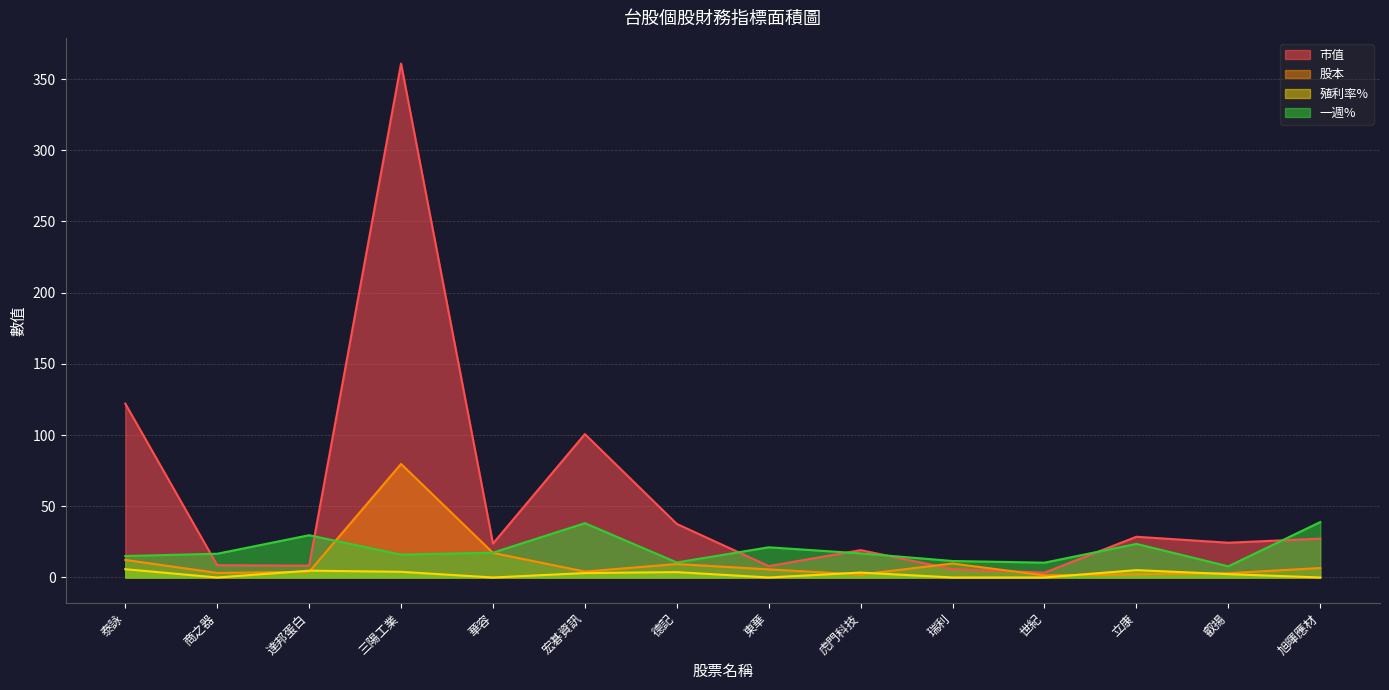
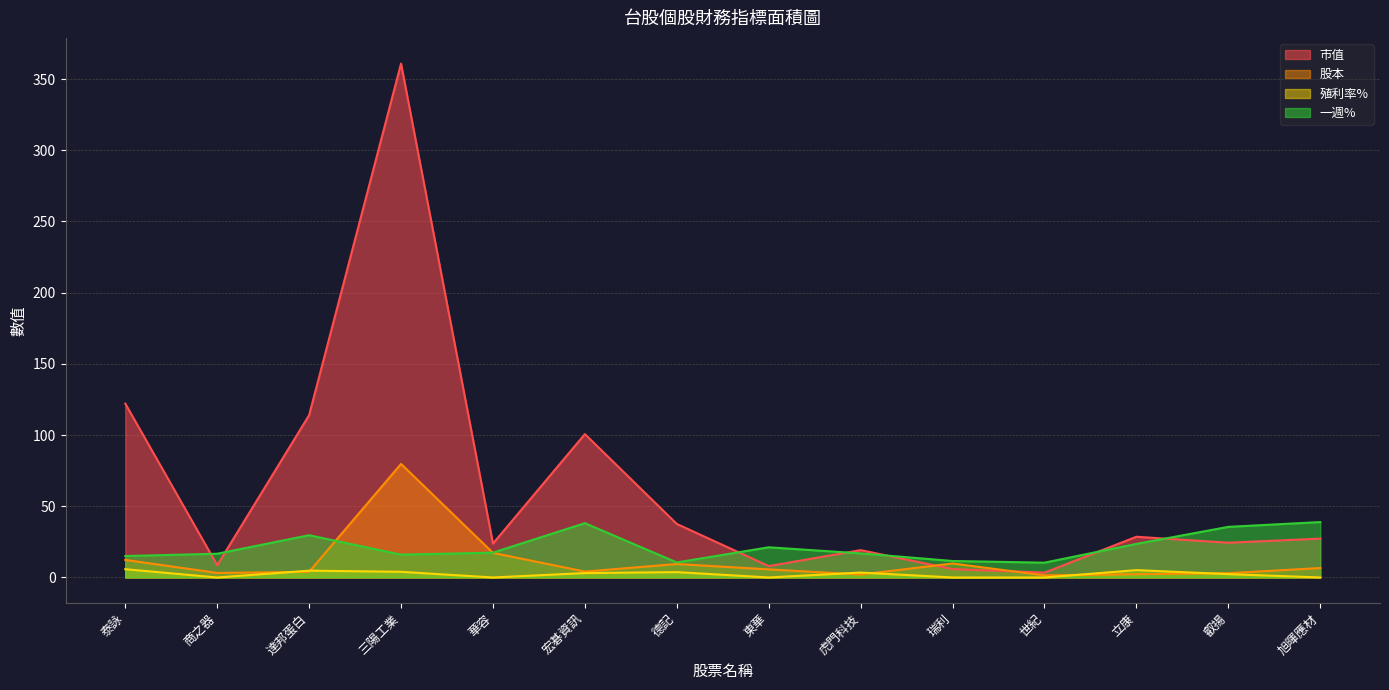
市值, 達邦蛋白: 8 -> 114
一週%, 叡揚: 8 -> 36
